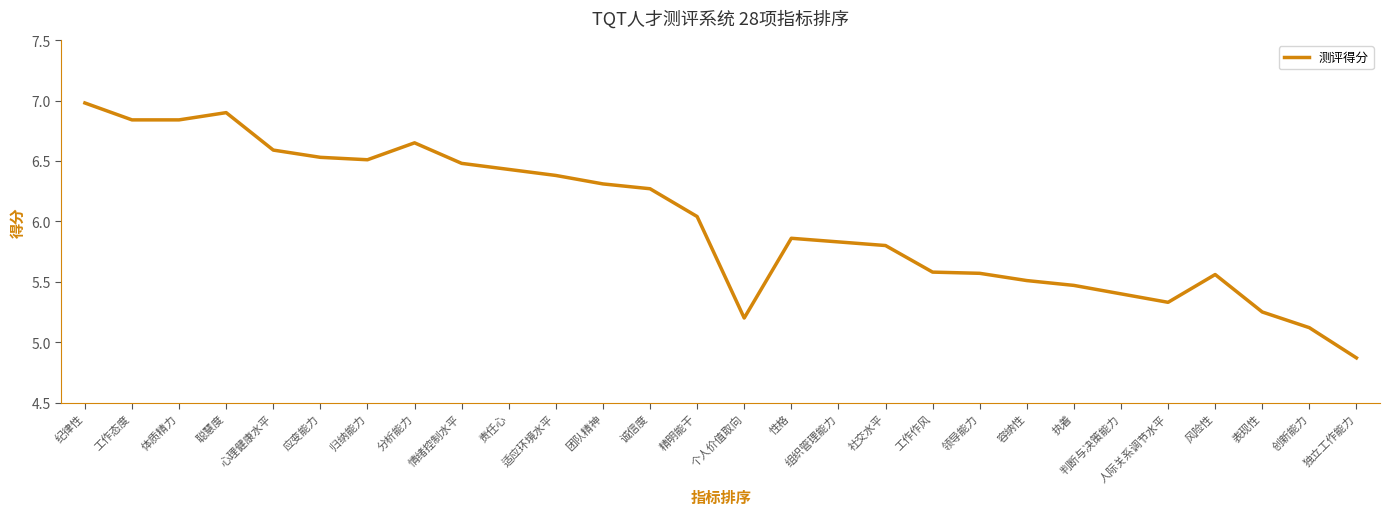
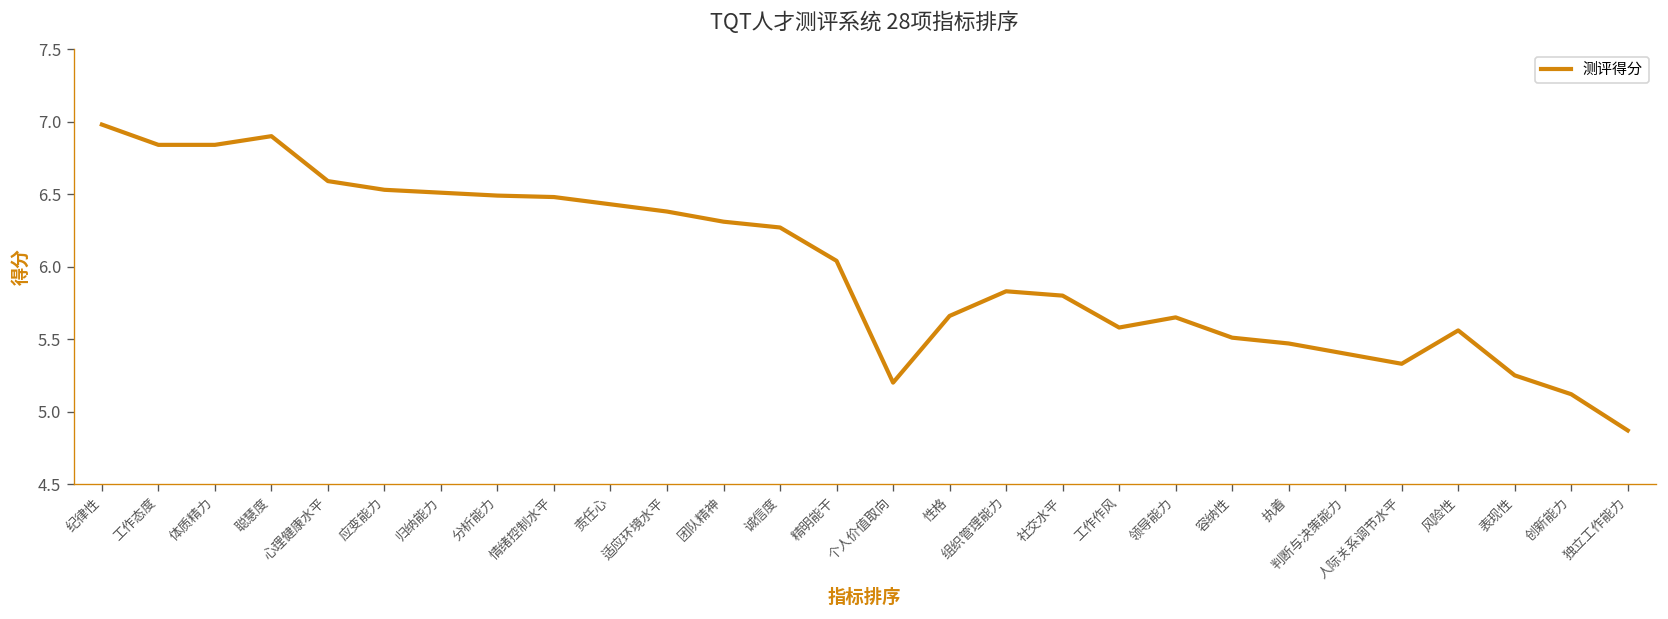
分析能力: 6.65 -> 6.49
性格: 5.86 -> 5.66
领导能力: 5.57 -> 5.65
